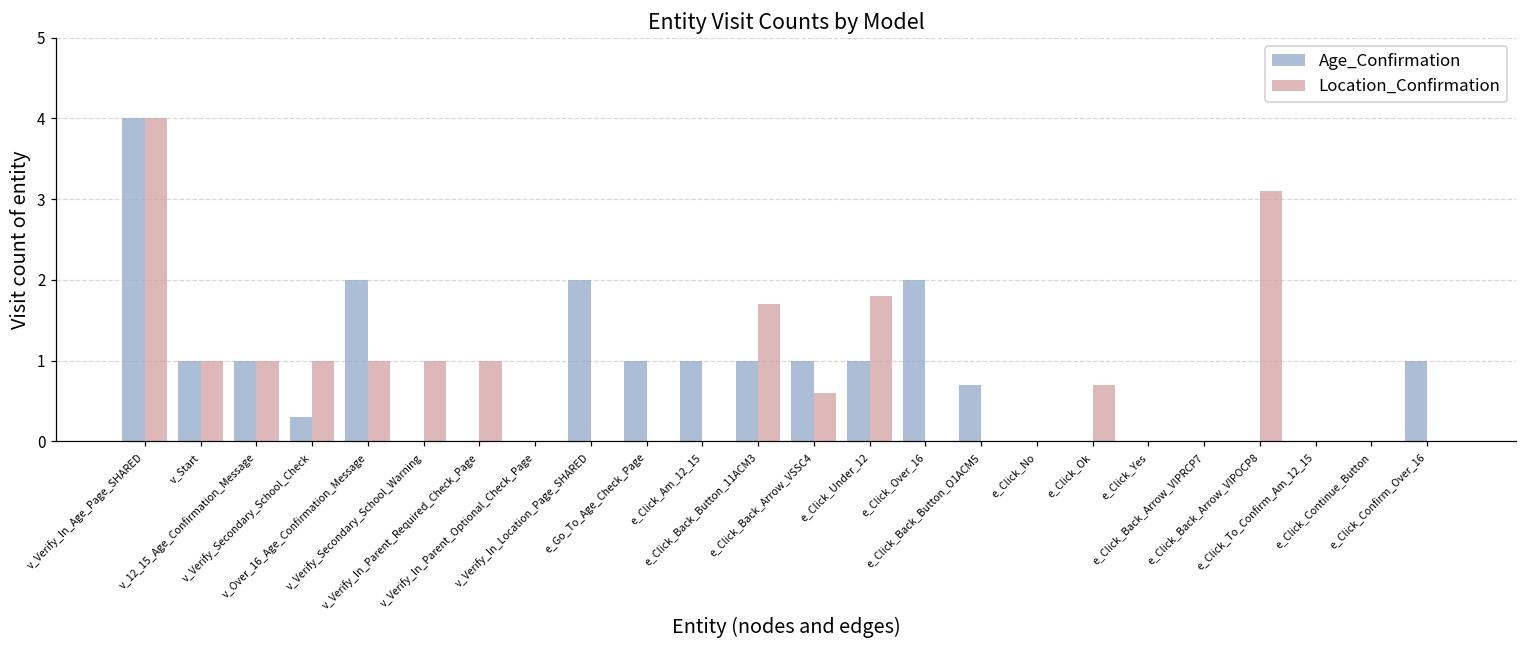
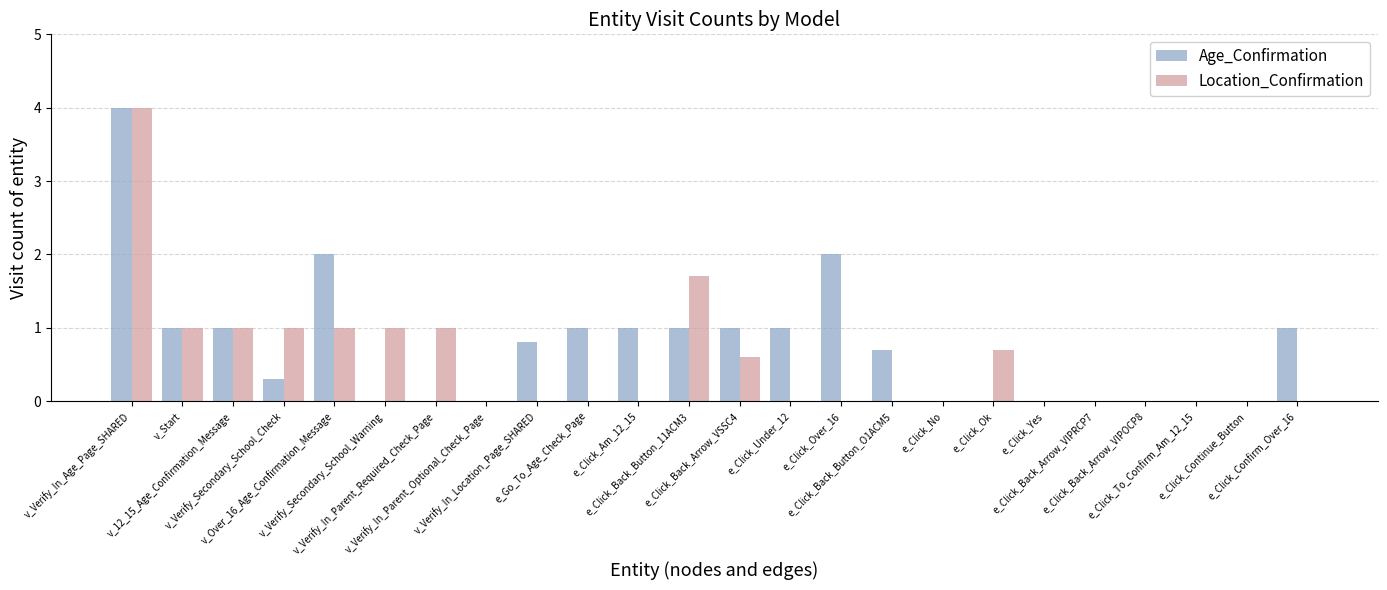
Age_Confirmation, v_Verify_In_Location_Page_SHARED: 2.0 -> 0.8
Location_Confirmation, e_Click_Under_12: 1.8 -> 0.0
Location_Confirmation, e_Click_Back_Arrow_VIPOCP8: 3.1 -> 0.0
